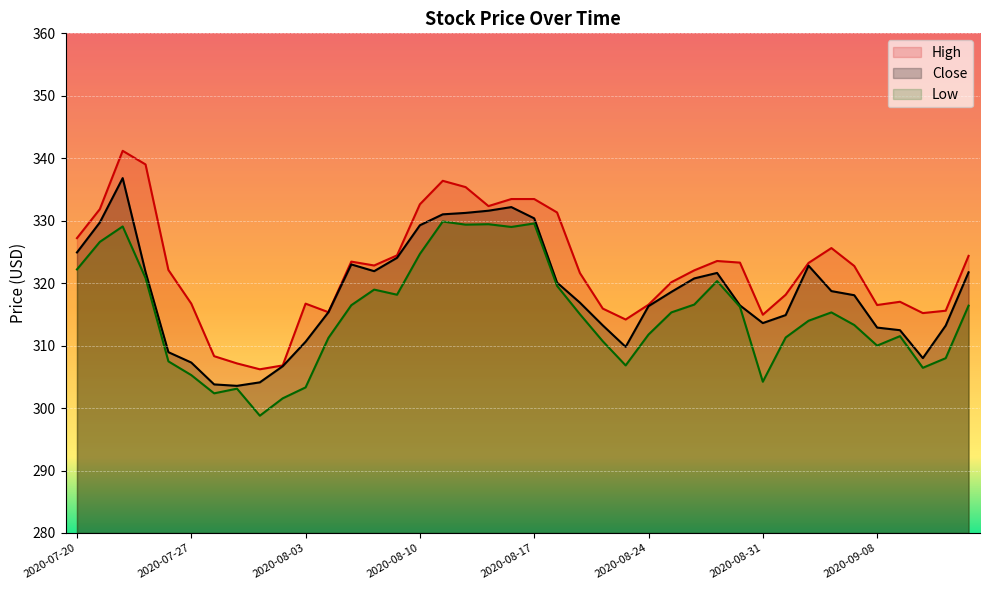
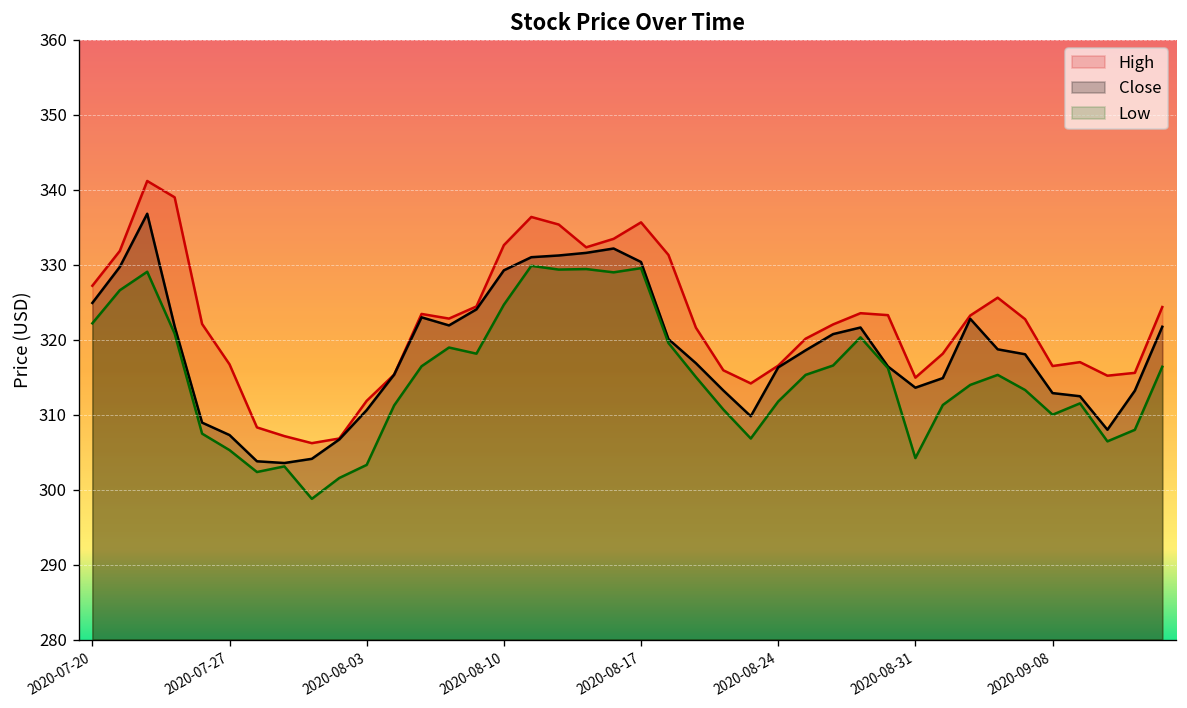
High, 2020-08-03: 317 -> 312
High, 2020-08-17: 333 -> 336
